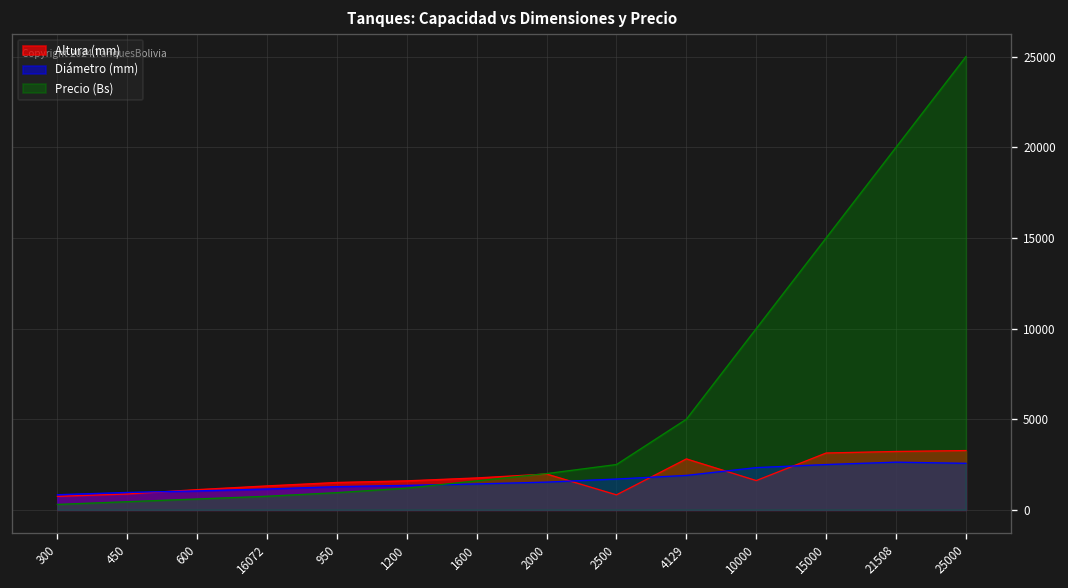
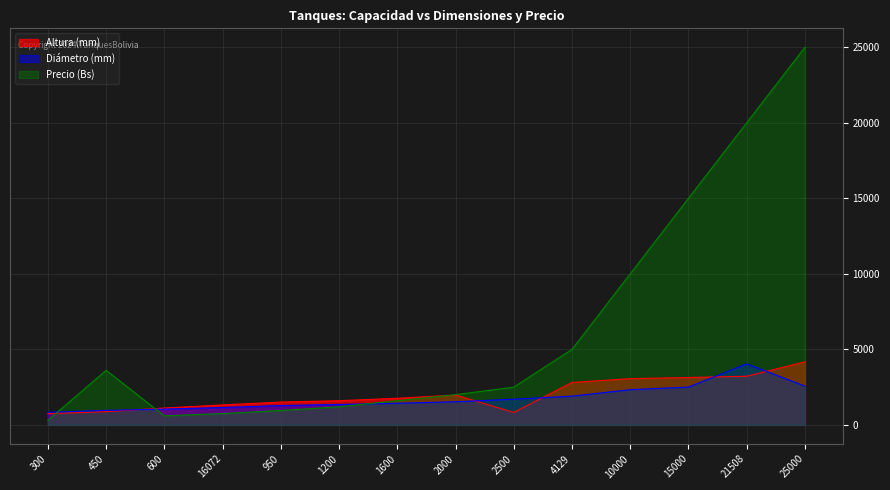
Precio (Bs), 450: 500 -> 3600
Altura (mm), 10000: 1600 -> 3100
Diámetro (mm), 21508: 2600 -> 4000
Altura (mm), 25000: 3300 -> 4200
